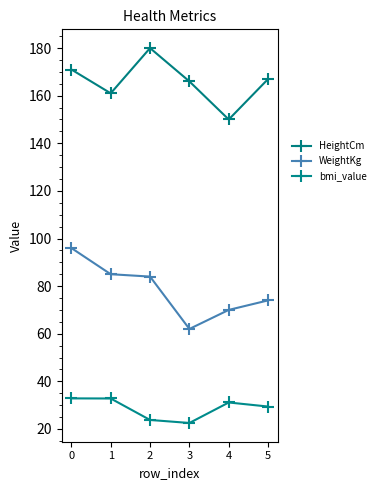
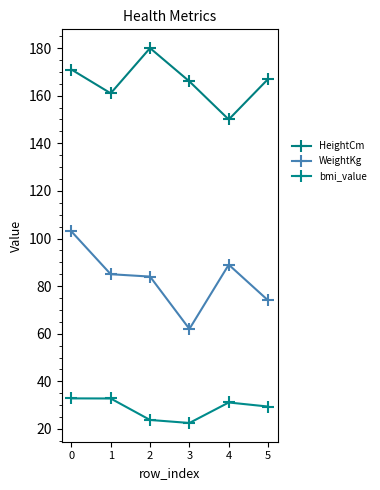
WeightKg, 0: 96 -> 103
WeightKg, 4: 70 -> 89
